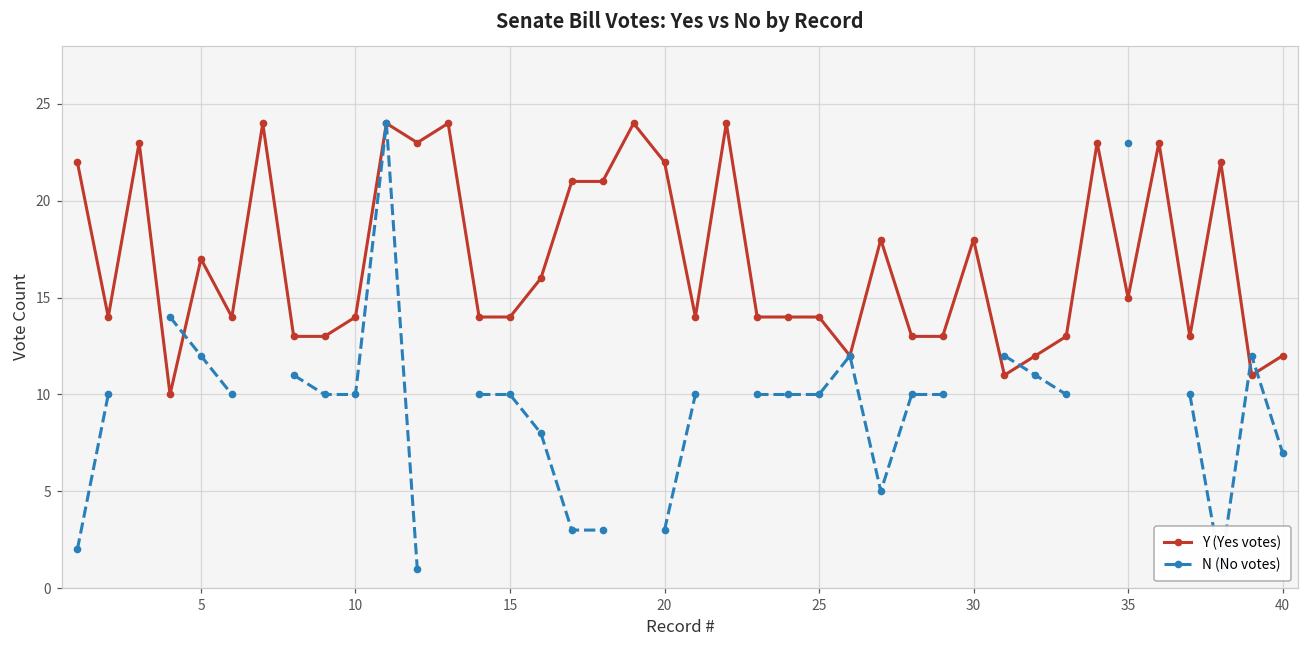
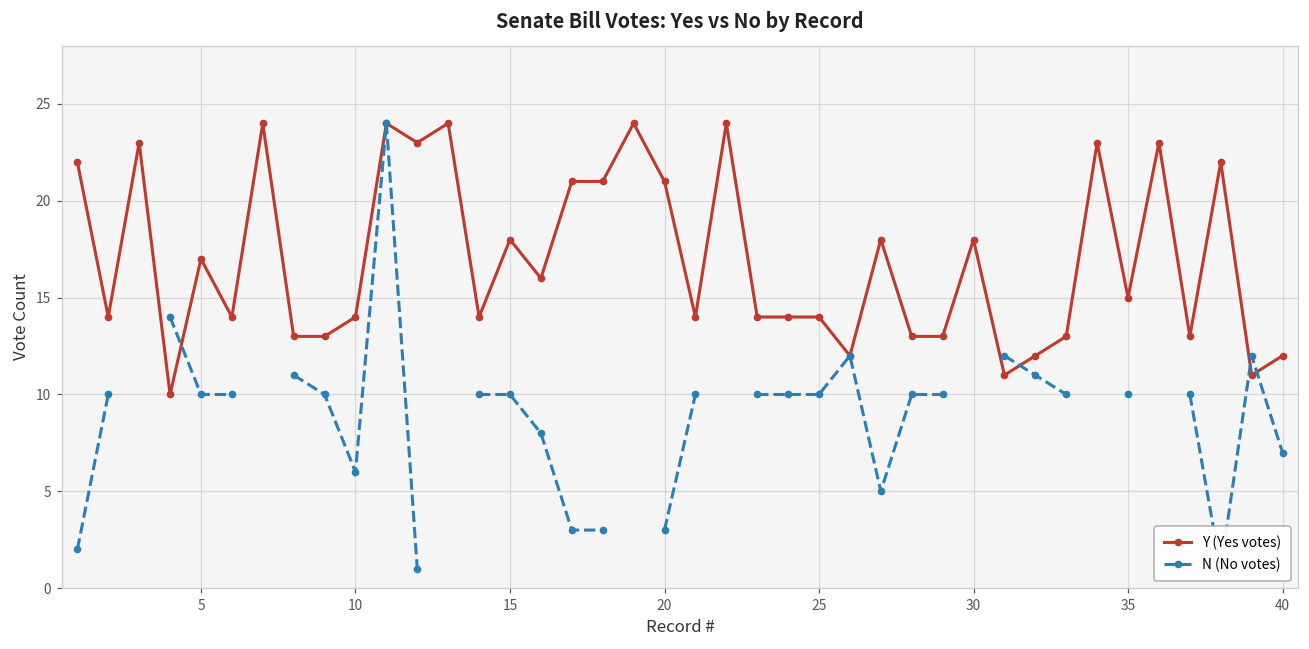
N (No votes), 5: 12 -> 10
N (No votes), 10: 10 -> 6
Y (Yes votes), 15: 14 -> 18
Y (Yes votes), 20: 22 -> 21
N (No votes), 35: 23 -> 10
